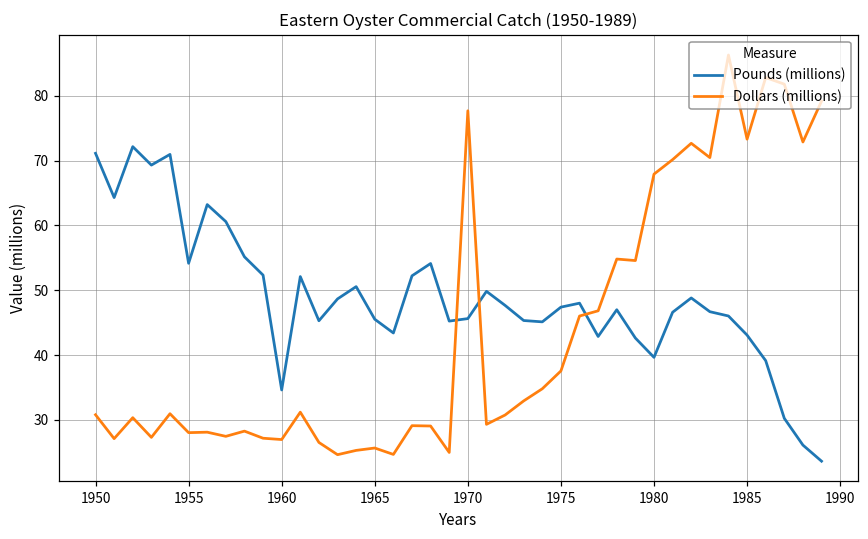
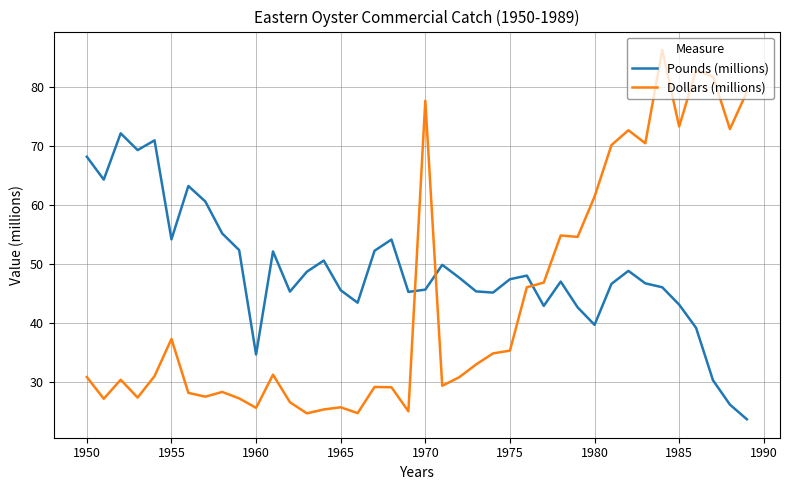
Pounds (millions), 1950: 71 -> 68
Dollars (millions), 1955: 28 -> 37
Dollars (millions), 1960: 27 -> 26
Dollars (millions), 1975: 38 -> 35
Dollars (millions), 1980: 68 -> 61
